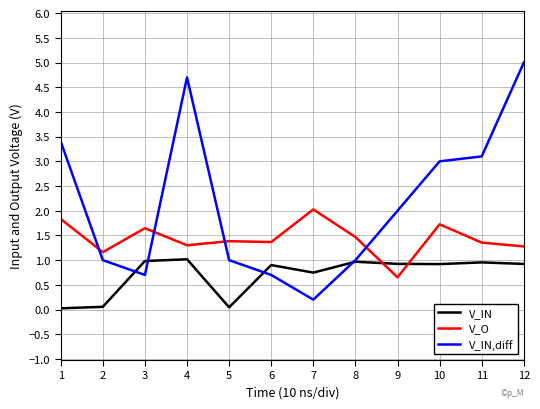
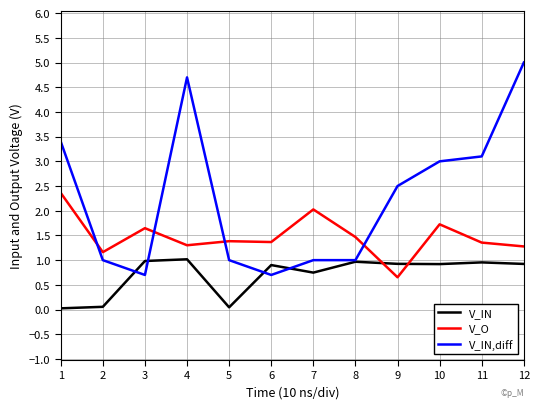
V_O, 1: 1.8 -> 2.4
V_IN,diff, 7: 0.2 -> 1.0
V_IN,diff, 9: 2.0 -> 2.5
